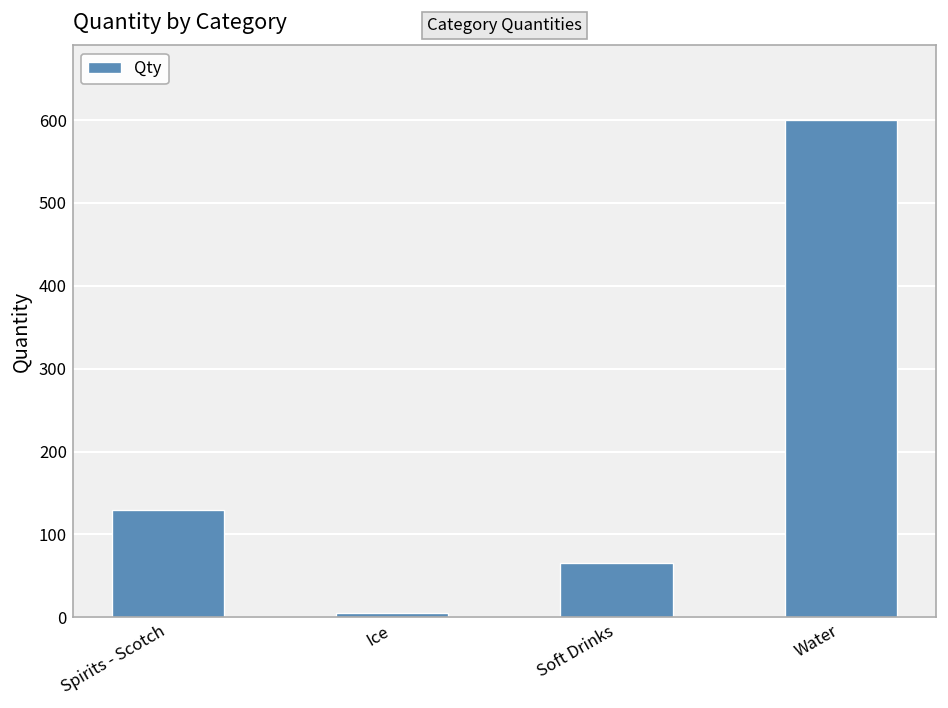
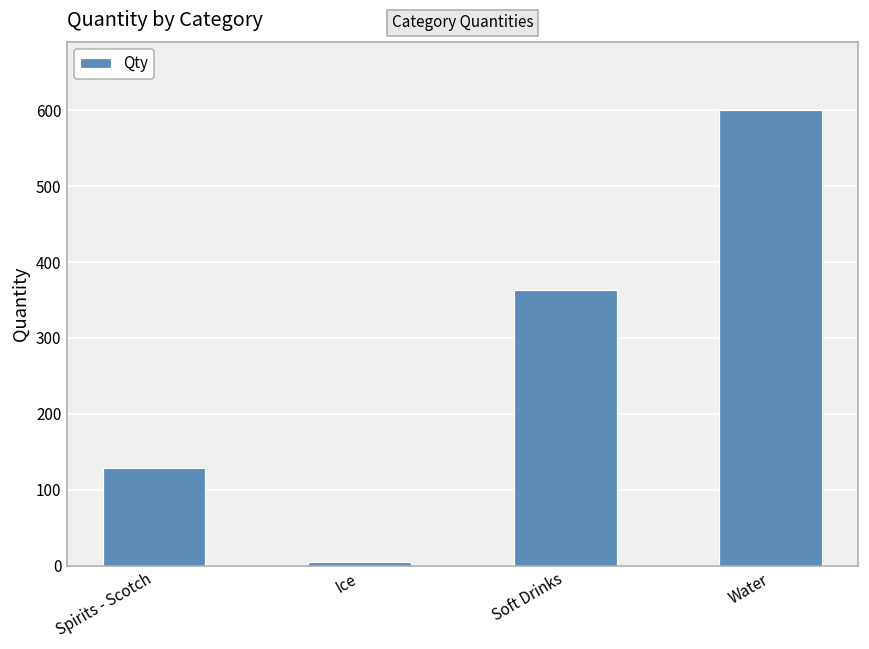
Soft Drinks: 70 -> 360
